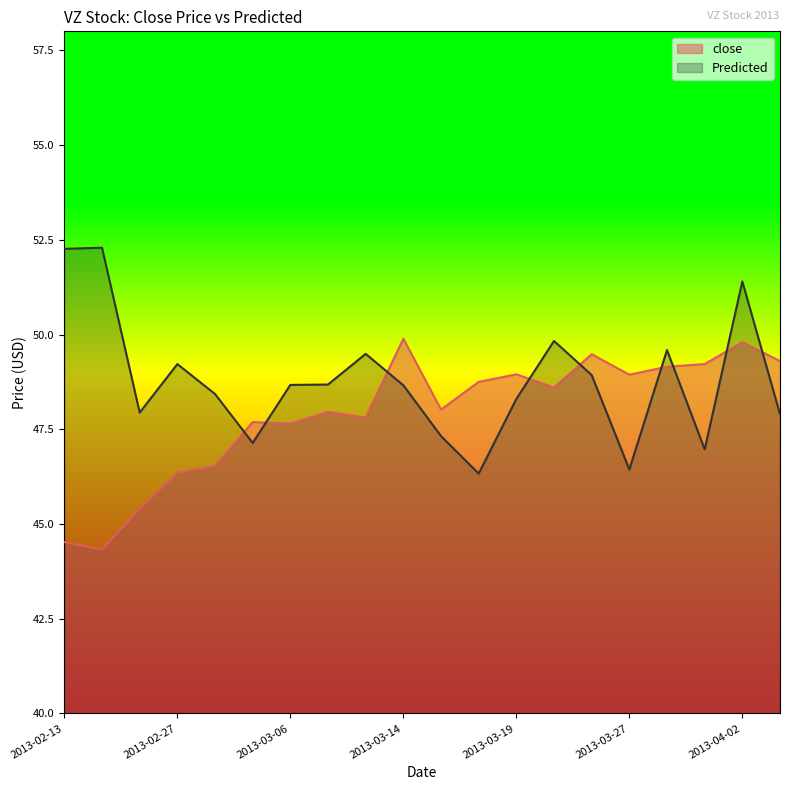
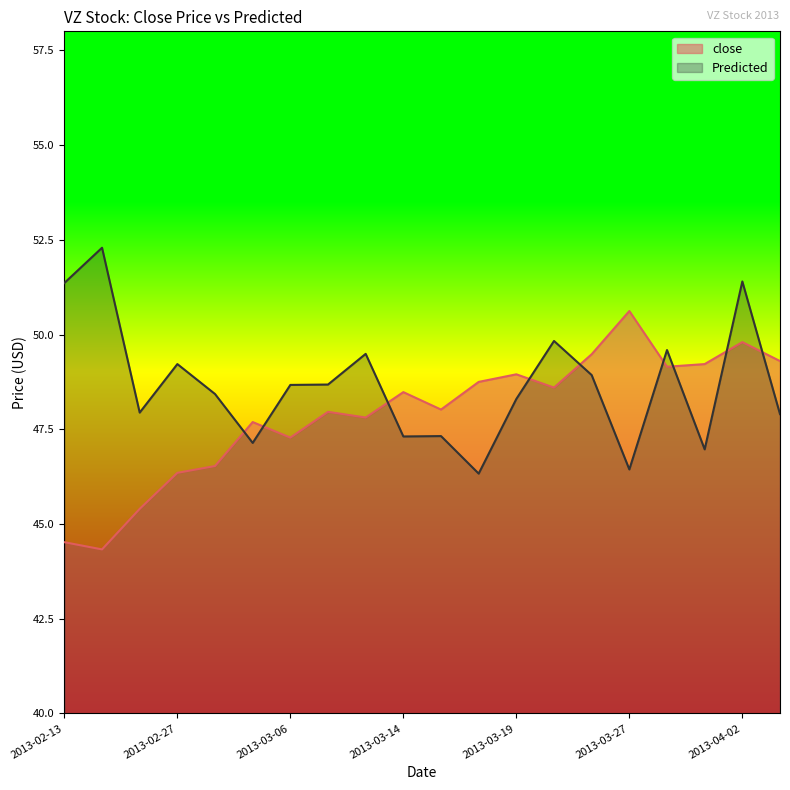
Predicted, 2013-02-13: 52.3 -> 51.4
close, 2013-03-06: 47.7 -> 47.3
close, 2013-03-14: 49.9 -> 48.5
Predicted, 2013-03-14: 48.7 -> 47.3
close, 2013-03-27: 48.9 -> 50.6
